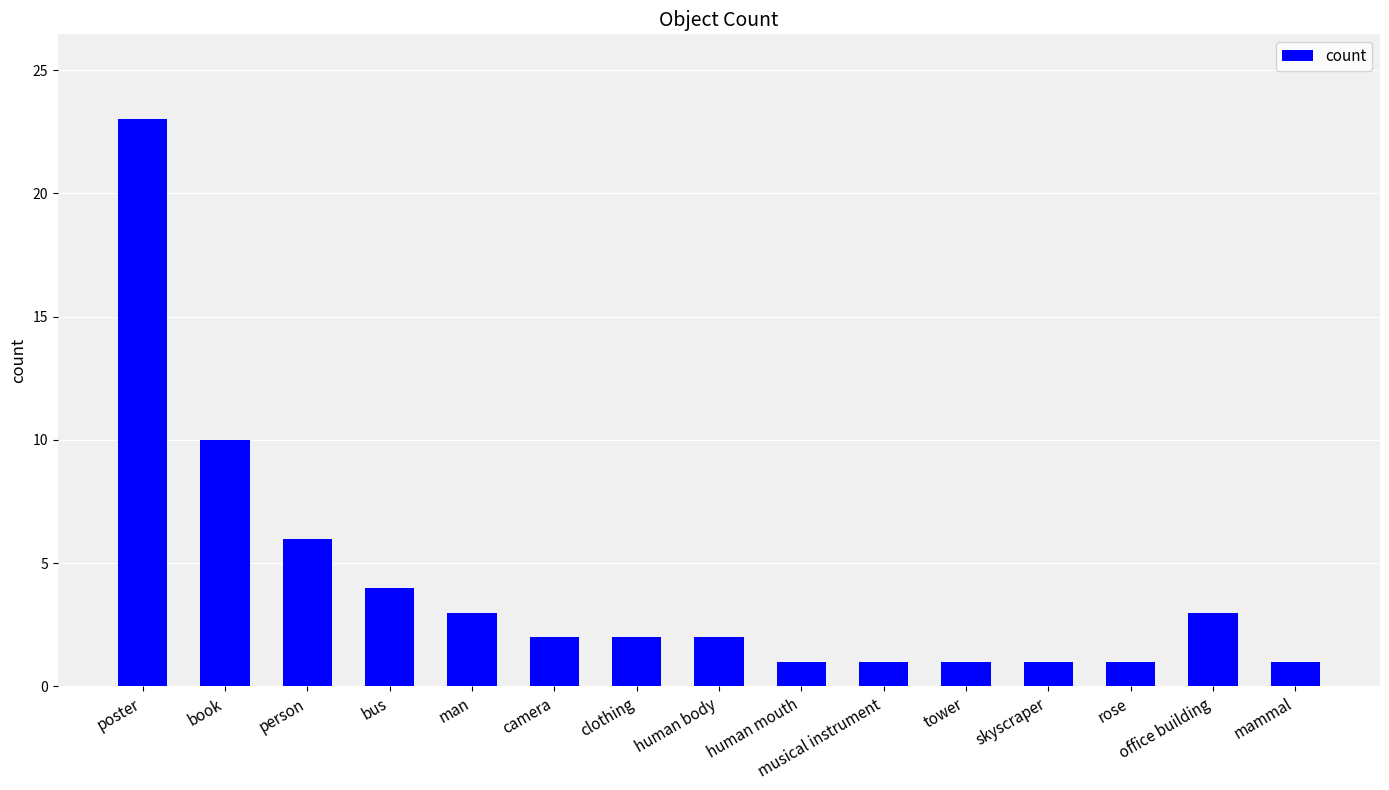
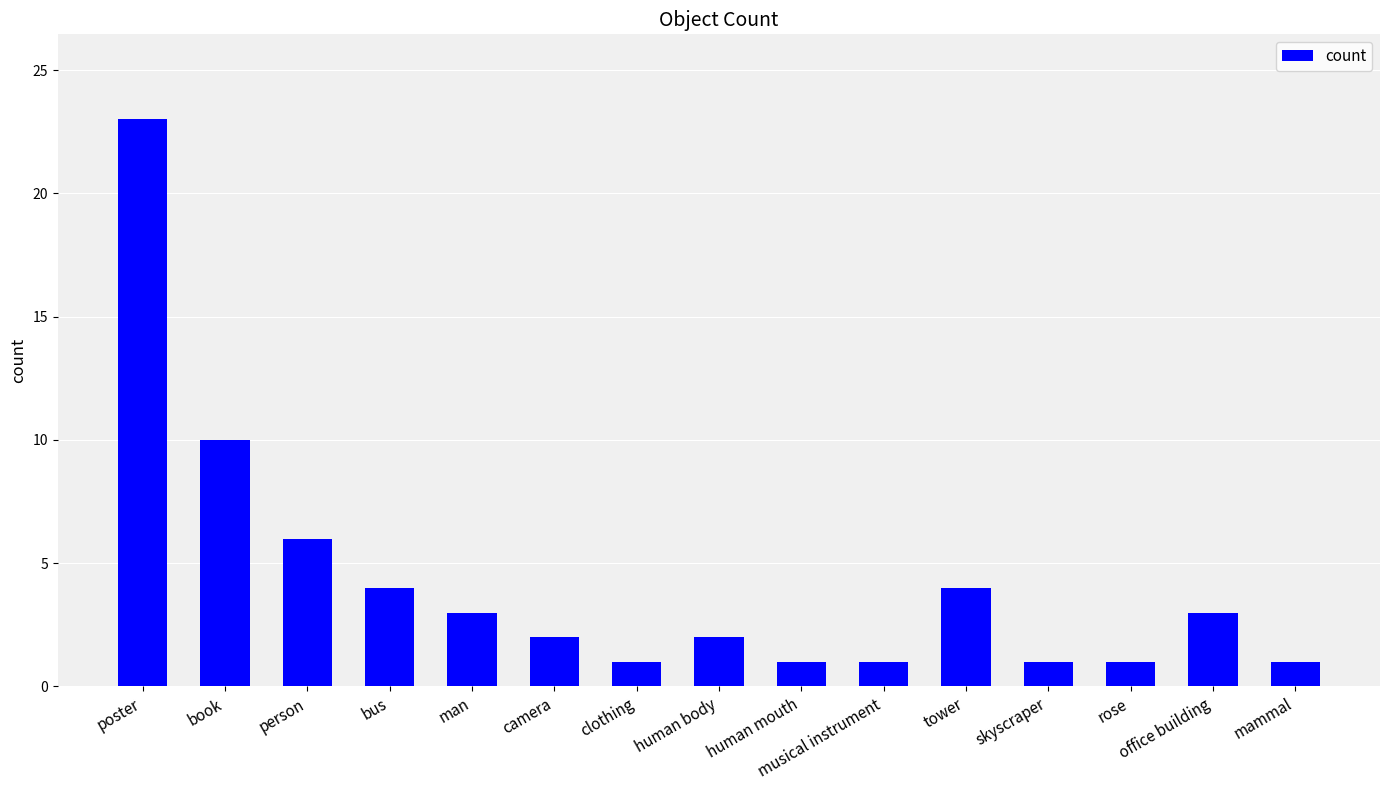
clothing: 2 -> 1
tower: 1 -> 4
